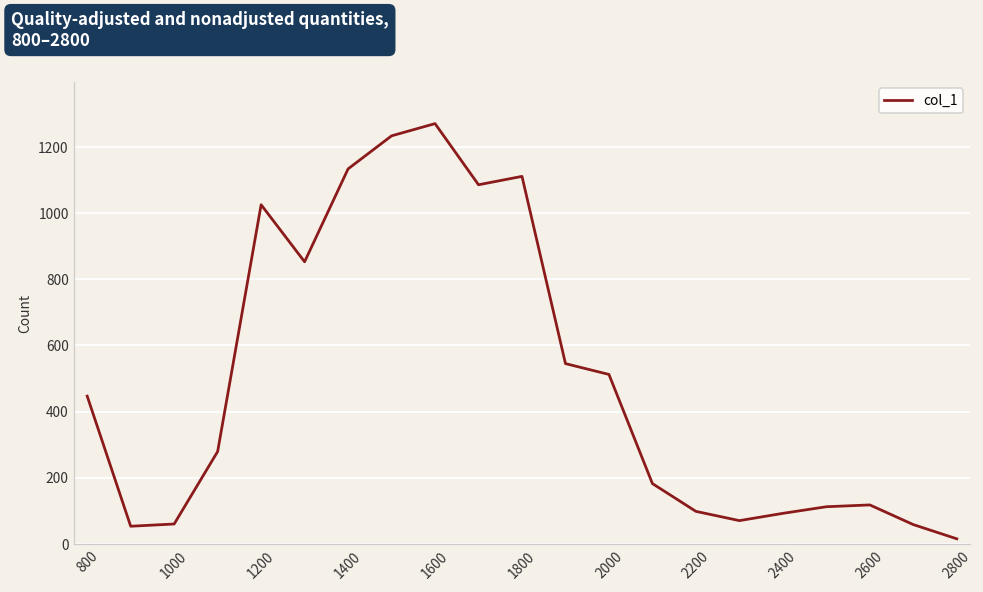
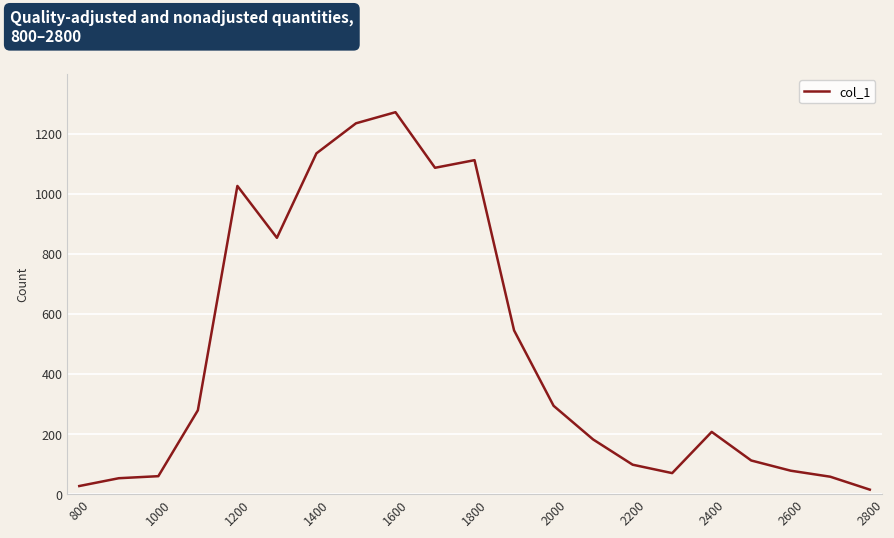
800: 450 -> 30
2000: 510 -> 290
2400: 90 -> 210
2600: 120 -> 80
